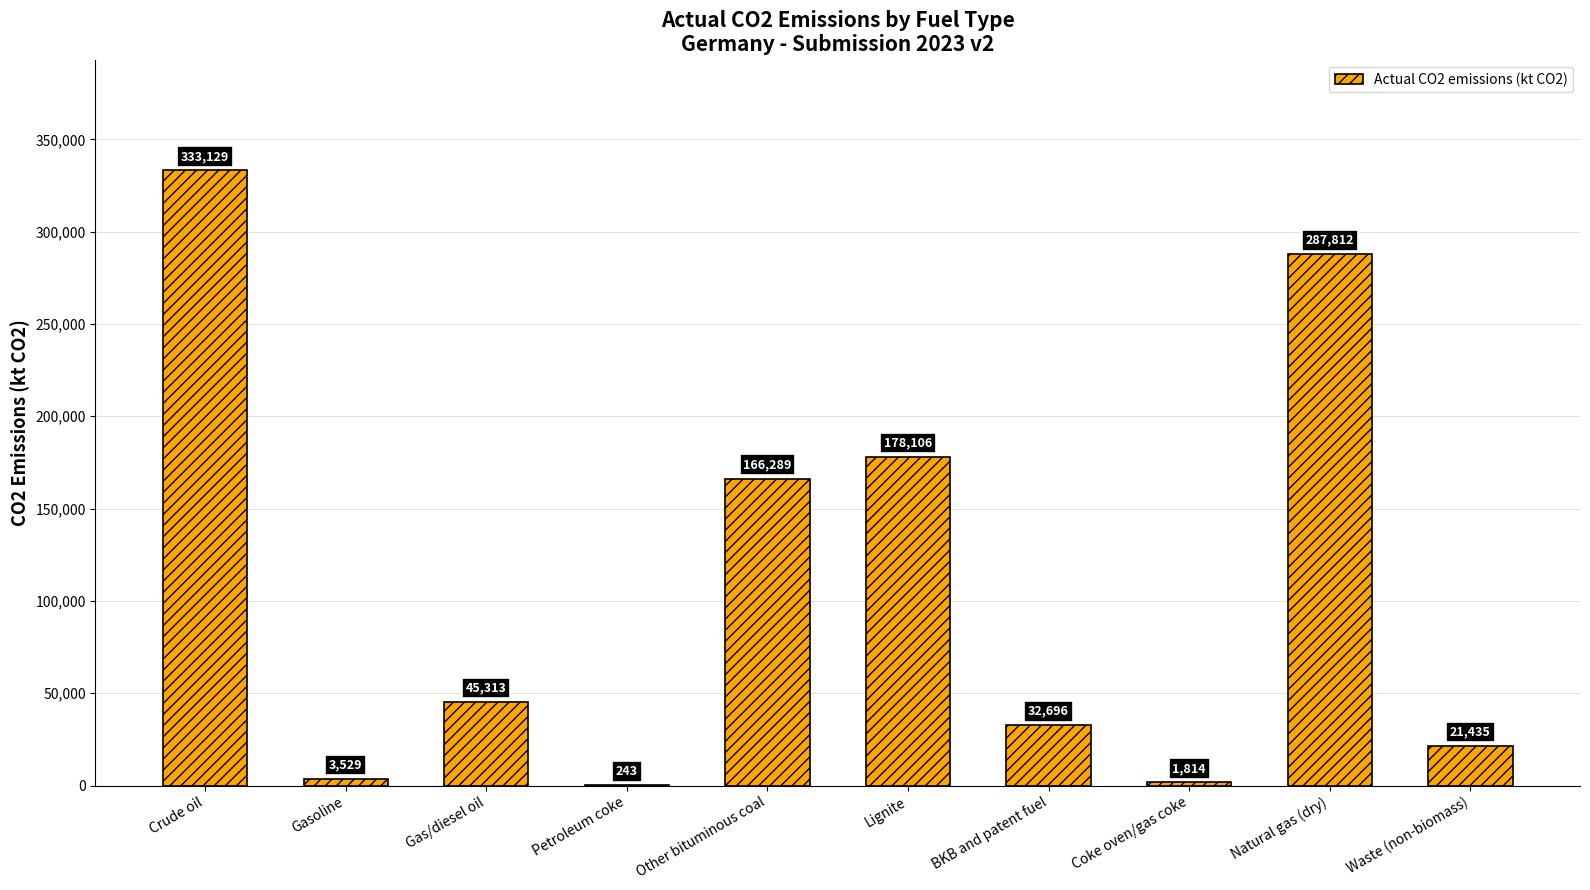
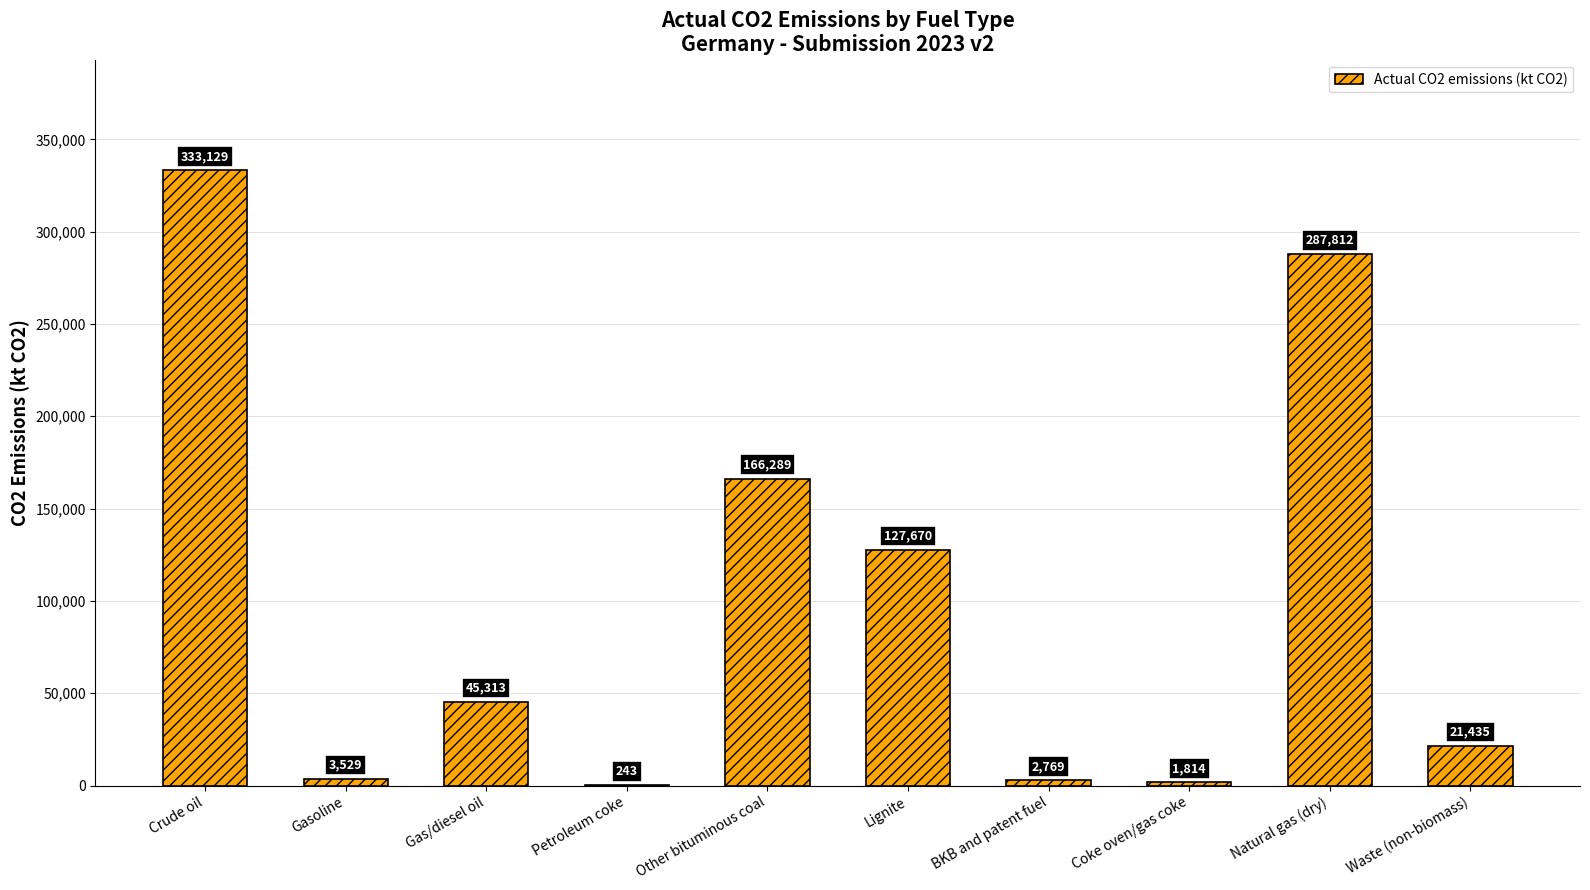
Lignite: 178,106 -> 127,670
BKB and patent fuel: 32,696 -> 2,769
